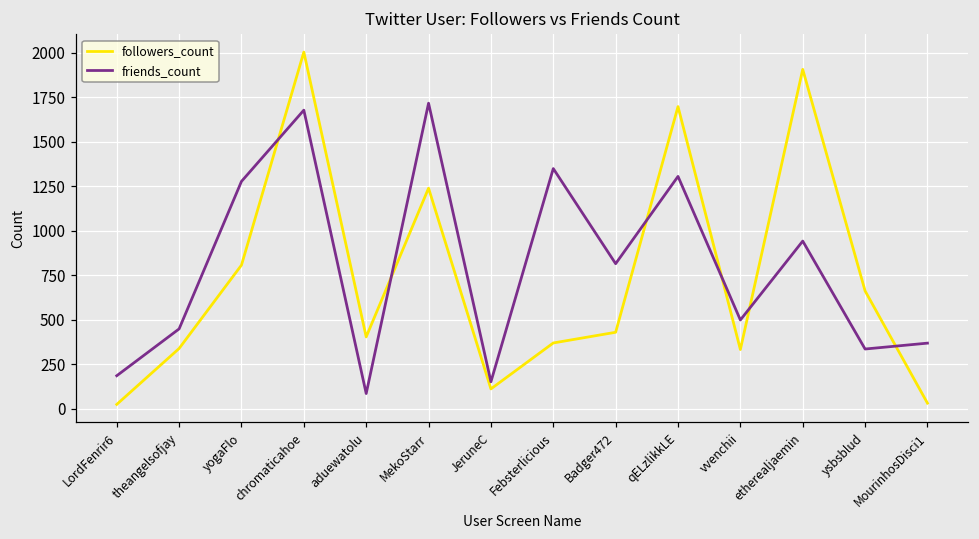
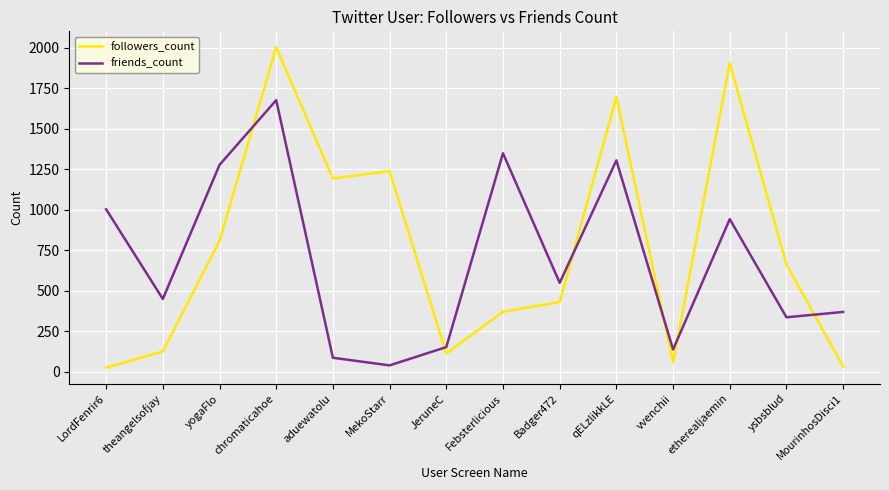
friends_count, LordFenrir6: 190 -> 1000
followers_count, theangelsofjay: 340 -> 130
followers_count, aduewatolu: 400 -> 1190
friends_count, MekoStarr: 1720 -> 40
friends_count, Badger472: 820 -> 550
followers_count, vvenchii: 330 -> 60
friends_count, vvenchii: 500 -> 140
